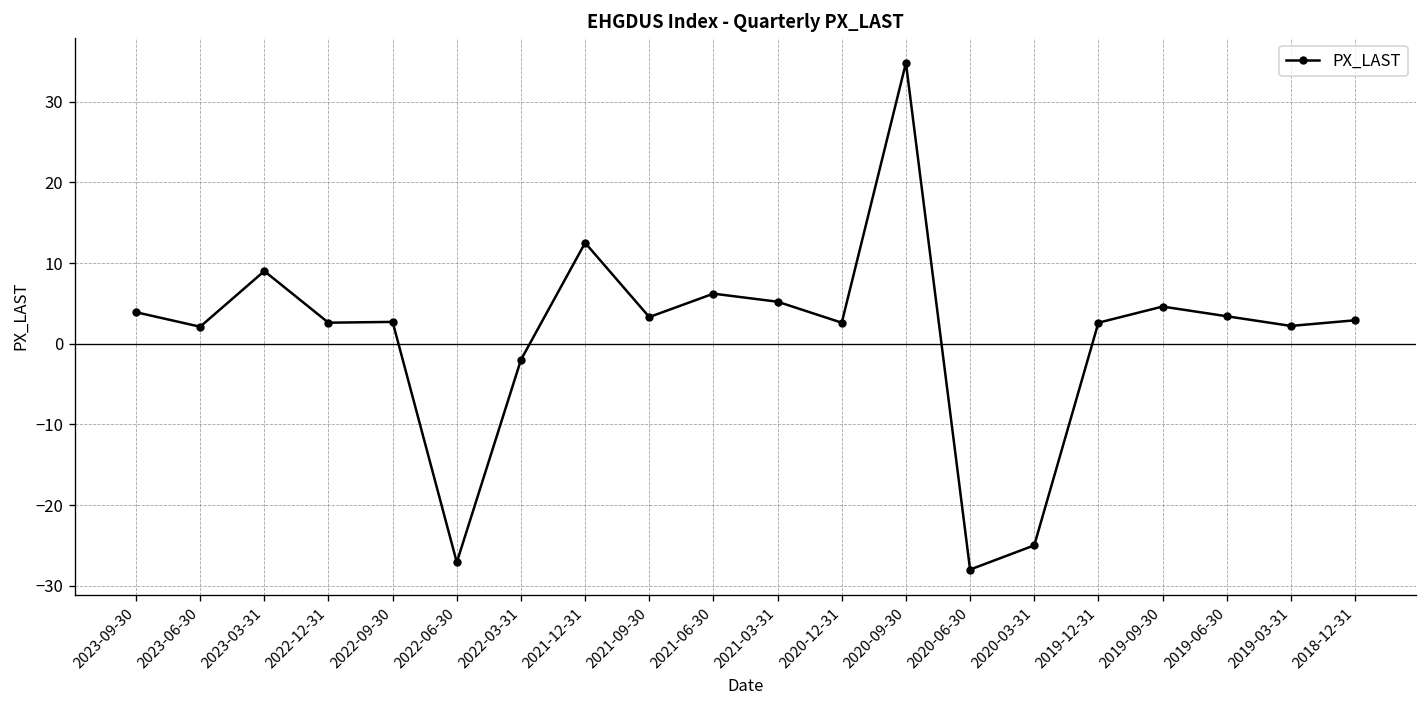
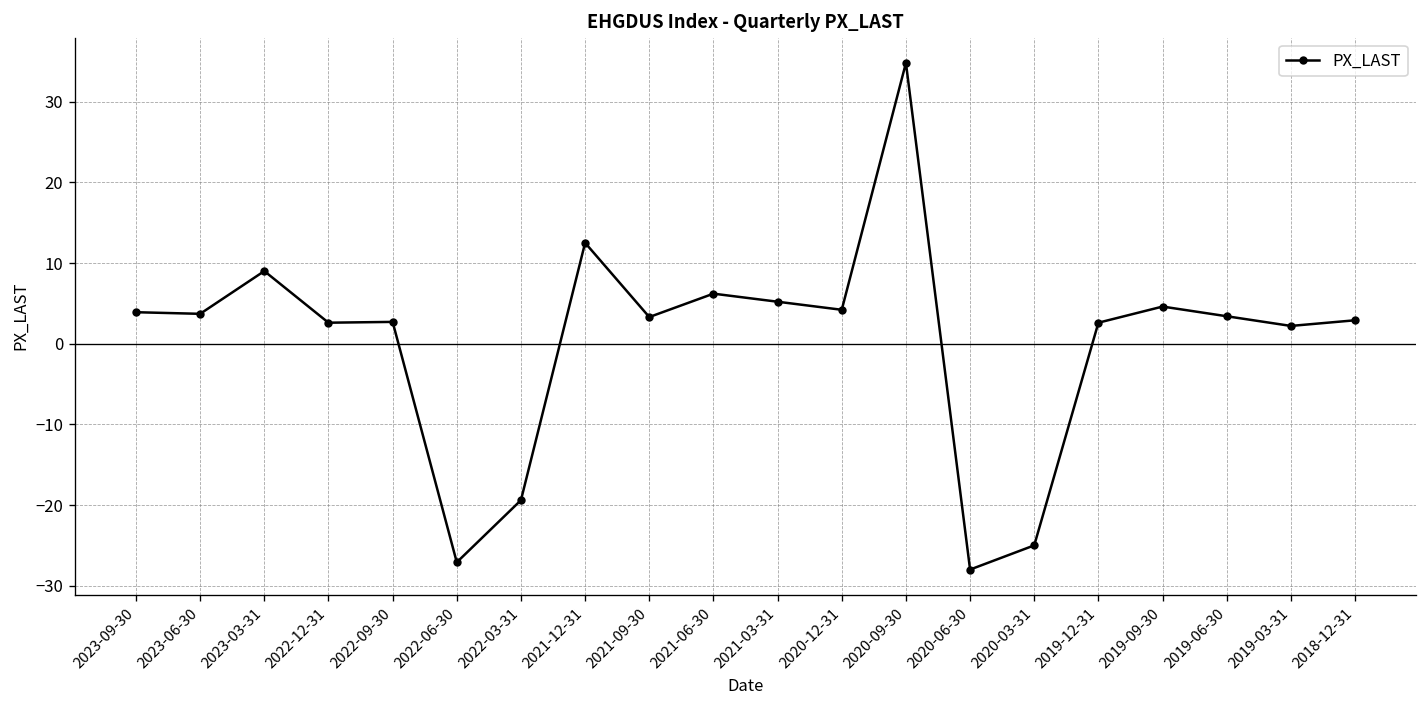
2023-06-30: 2 -> 4
2022-03-31: -2 -> -19
2020-12-31: 3 -> 4
